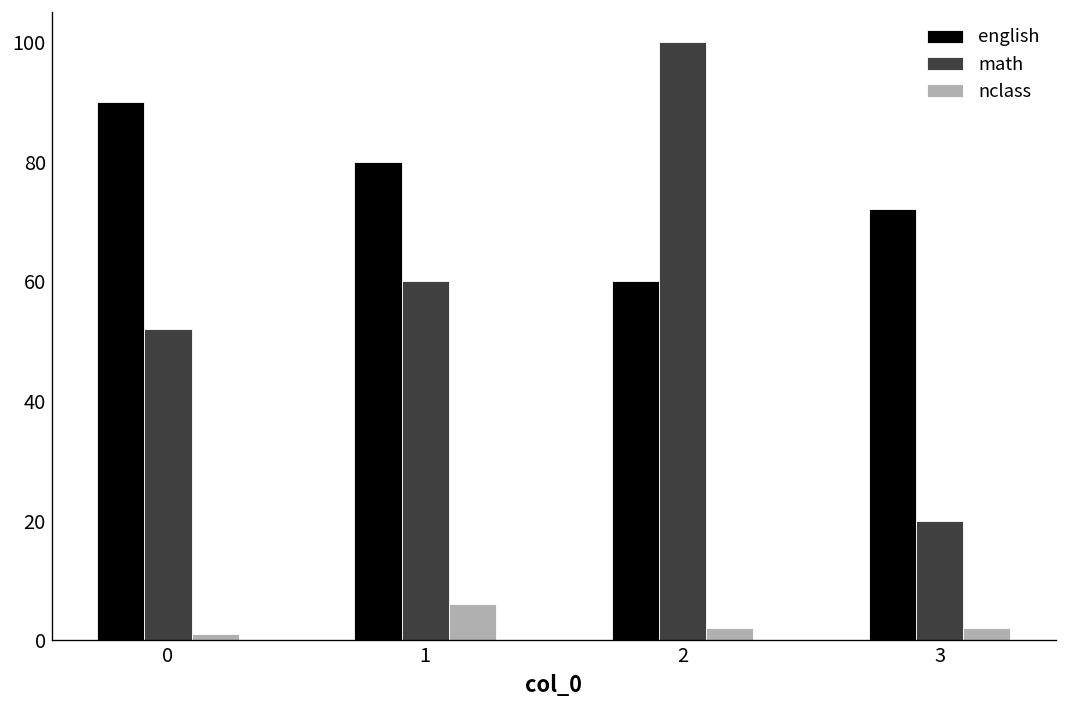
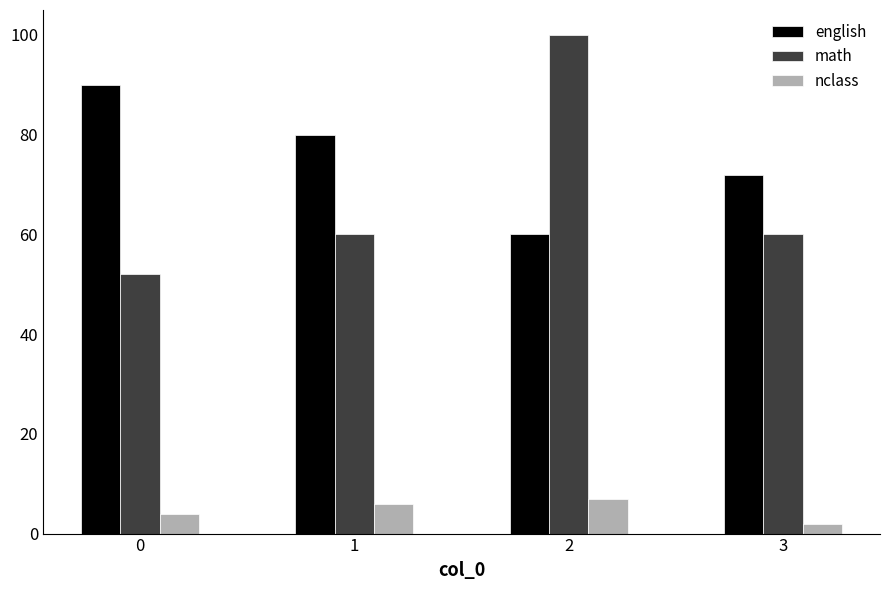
nclass, 0: 1 -> 4
nclass, 2: 2 -> 7
math, 3: 20 -> 60
